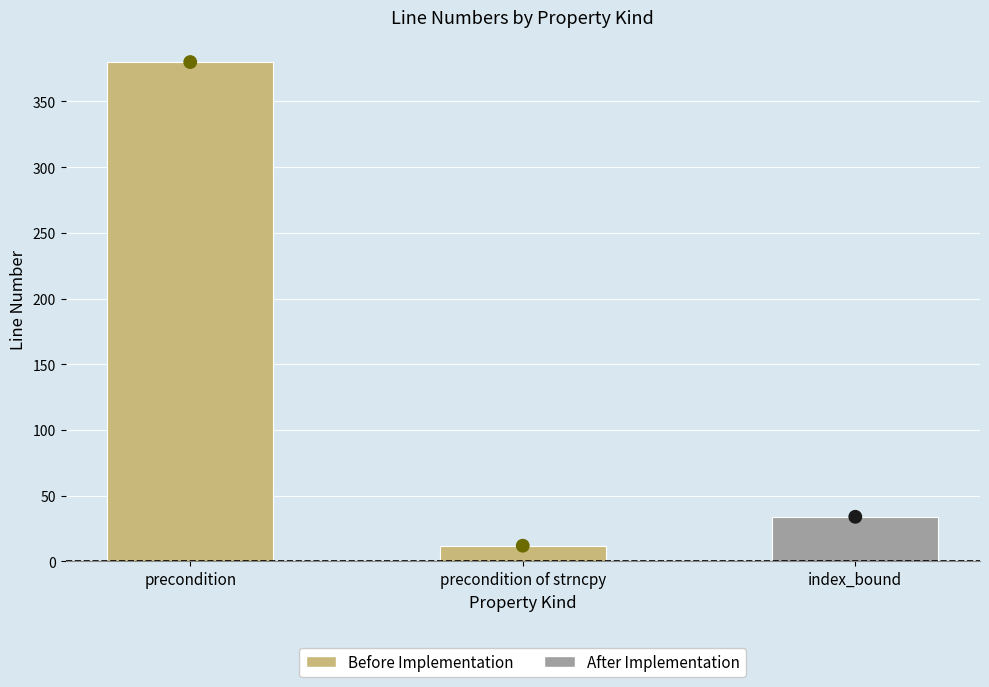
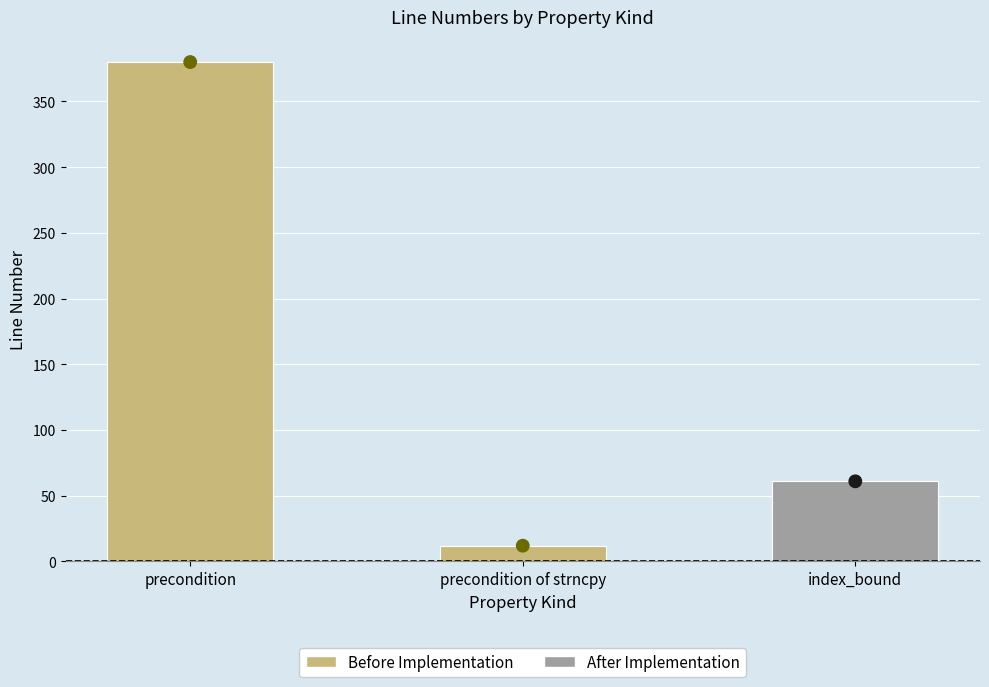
index_bound: 34 -> 61
